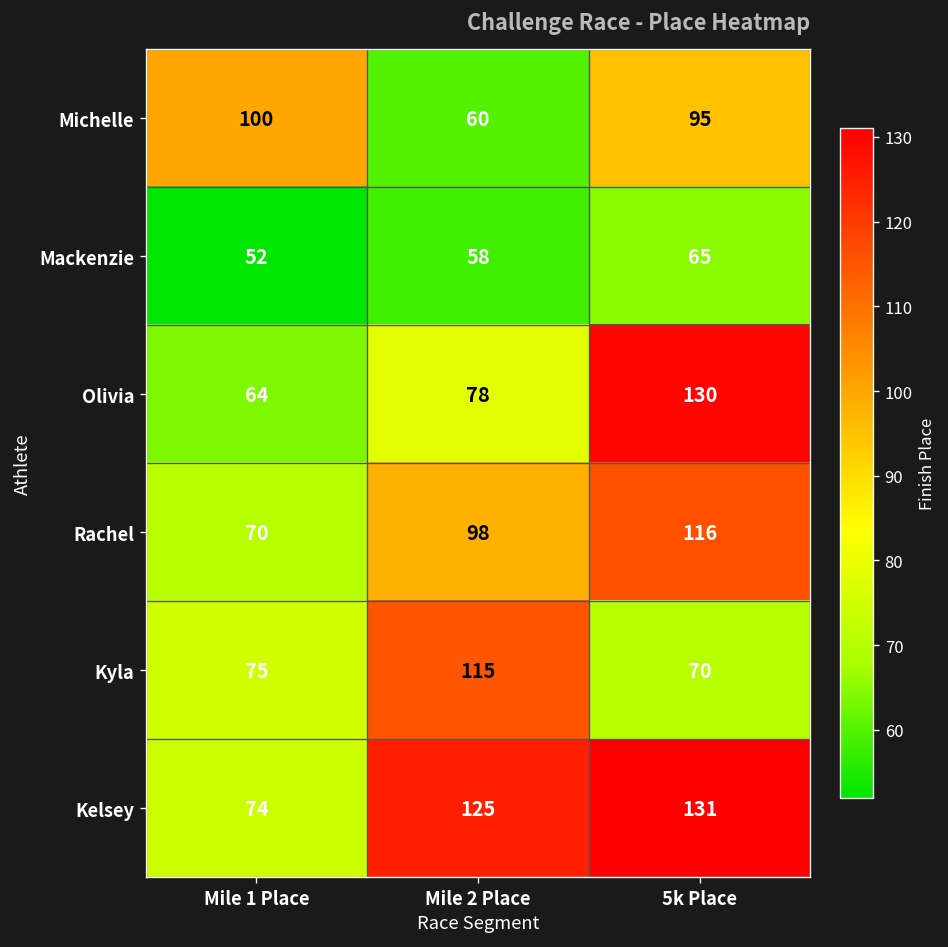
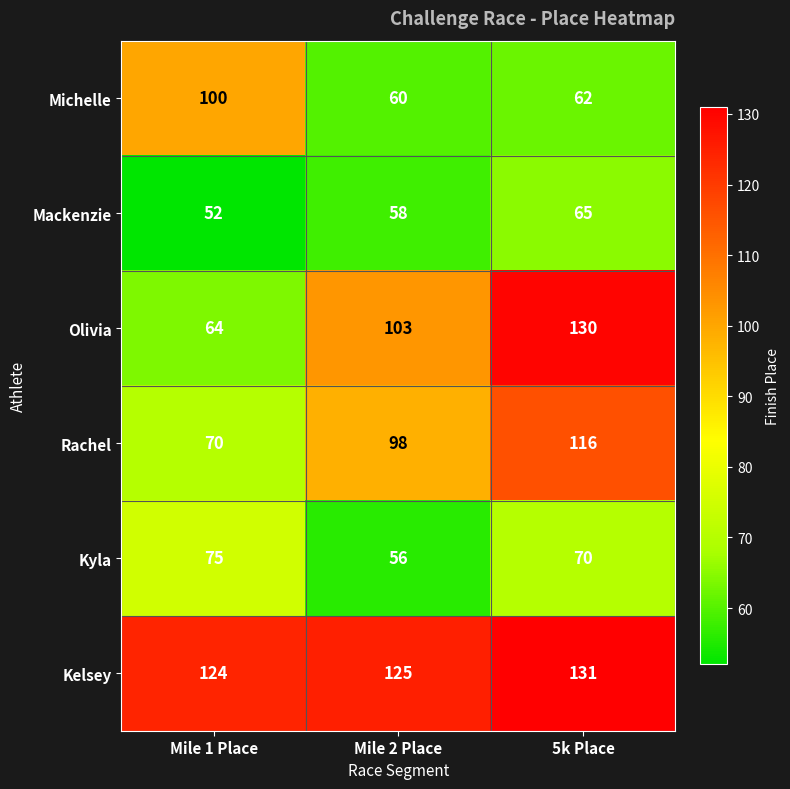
Michelle, 5k Place: 95 -> 62
Olivia, Mile 2 Place: 78 -> 103
Kyla, Mile 2 Place: 115 -> 56
Kelsey, Mile 1 Place: 74 -> 124
